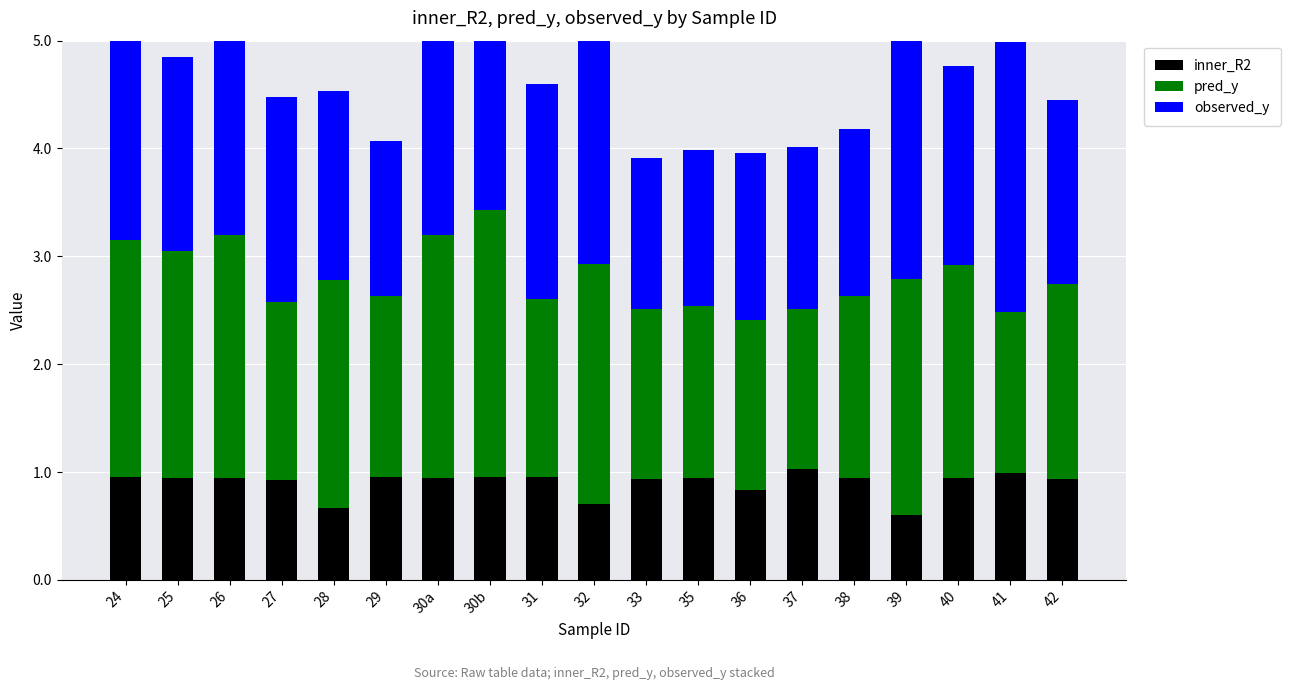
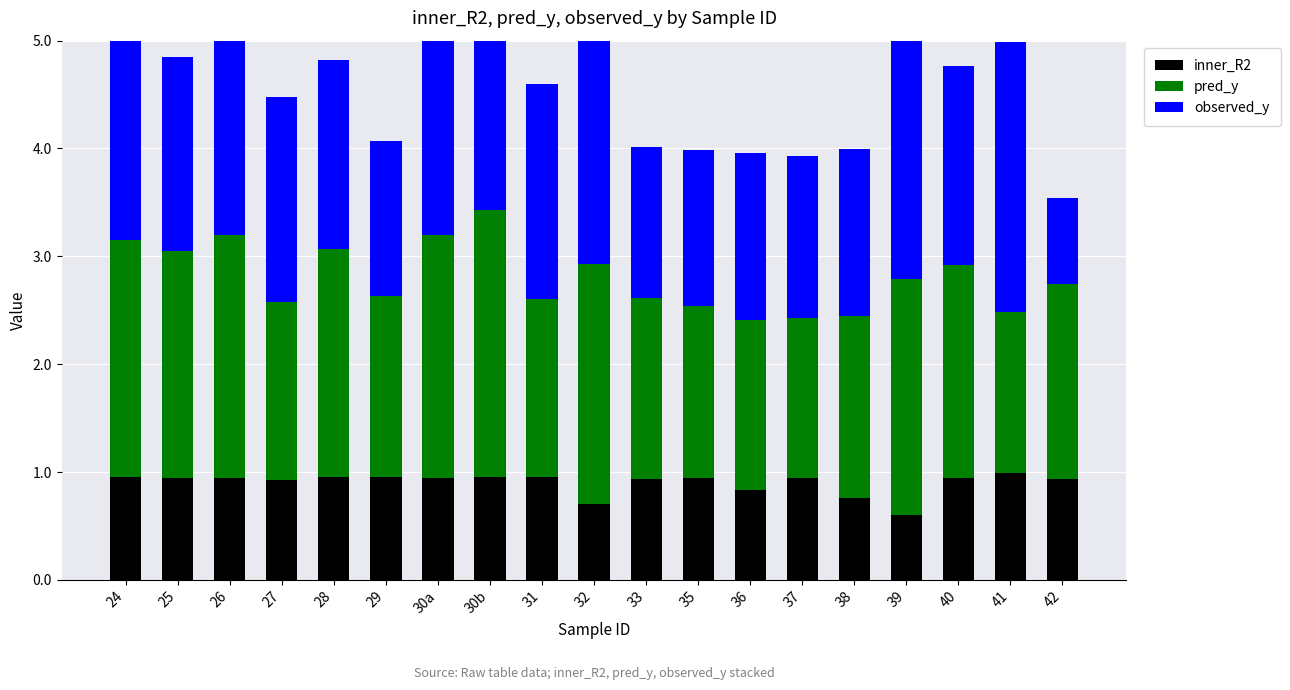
inner_R2, 28: 0.67 -> 0.95
pred_y, 33: 1.57 -> 1.68
inner_R2, 37: 1.03 -> 0.94
inner_R2, 38: 0.94 -> 0.76
observed_y, 42: 1.7 -> 0.8
